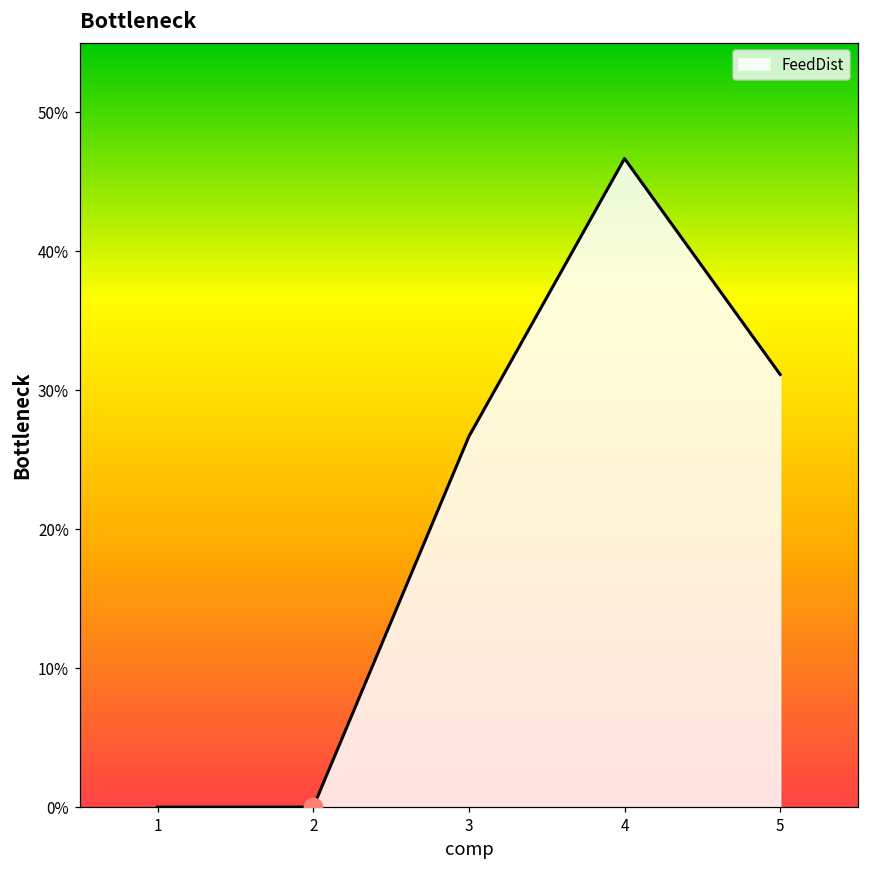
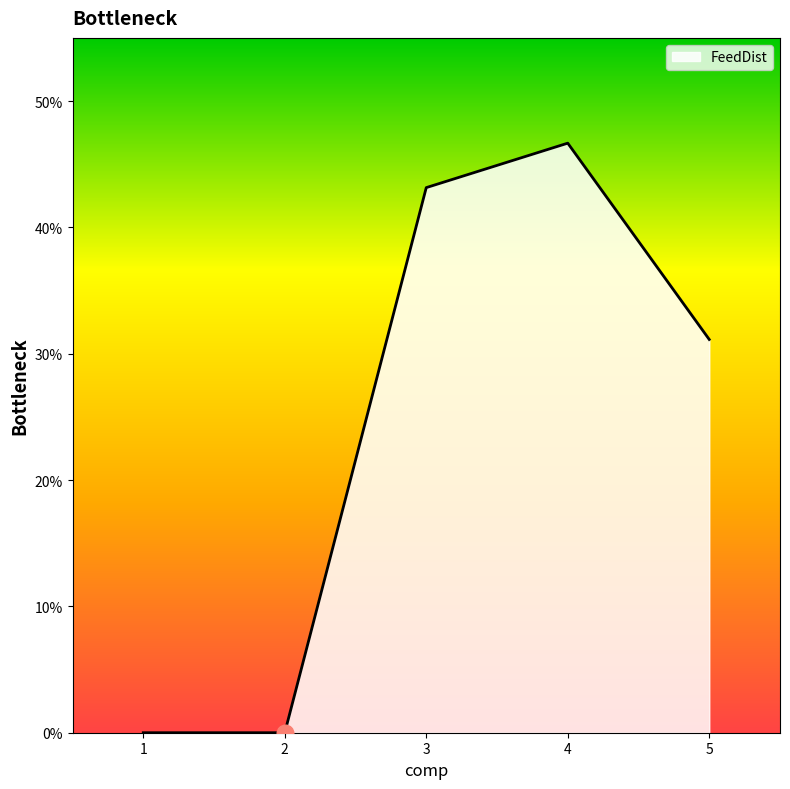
FeedDist, 3: 26.7% -> 43.1%
